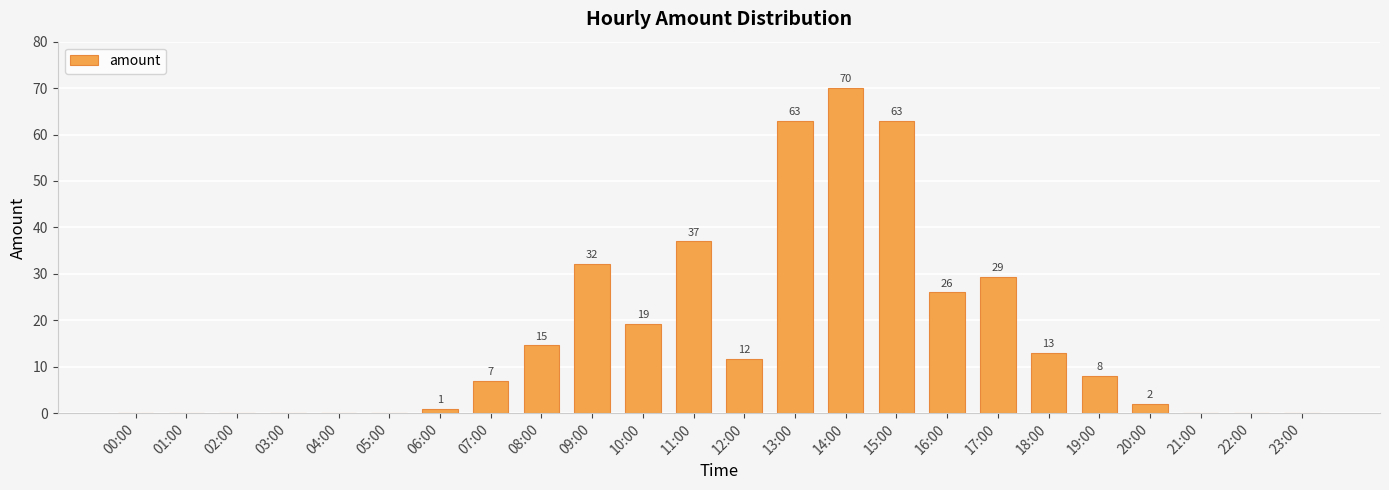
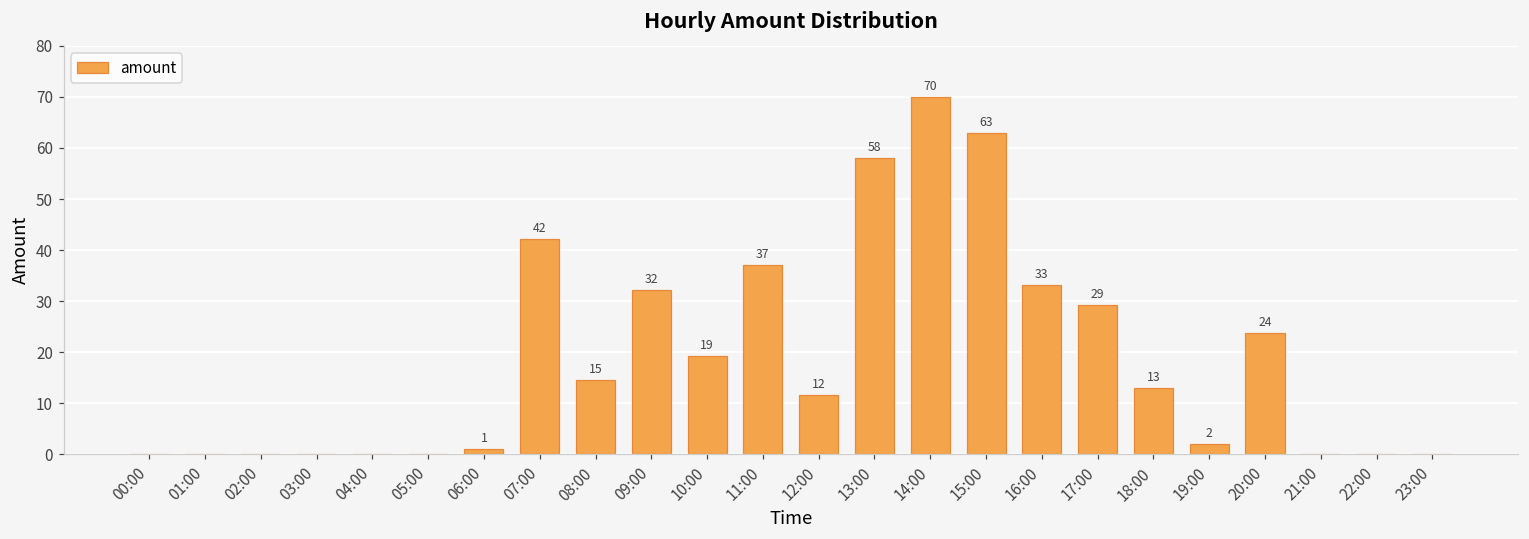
07:00: 7 -> 42
13:00: 63 -> 58
16:00: 26 -> 33
19:00: 8 -> 2
20:00: 2 -> 24
